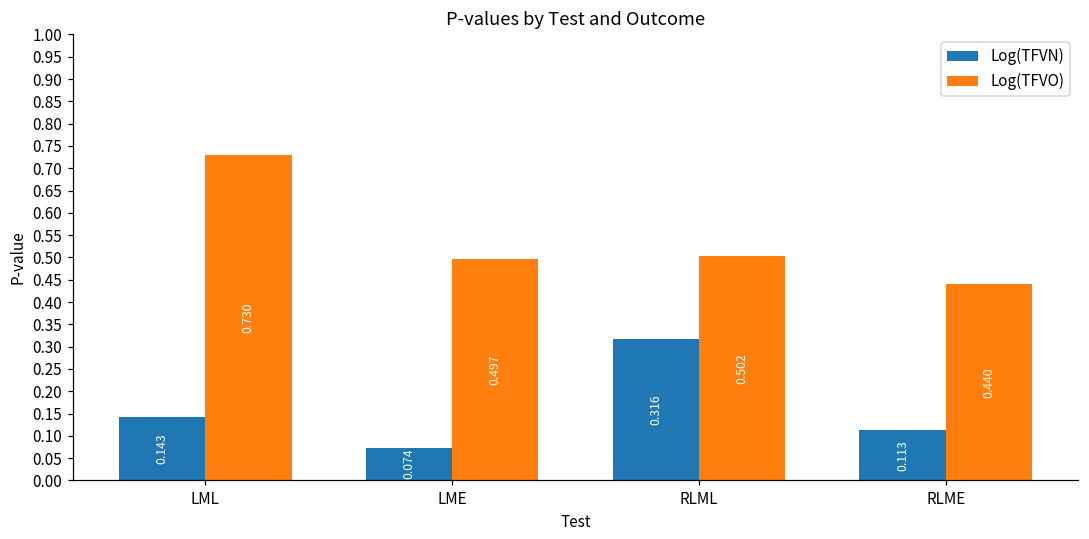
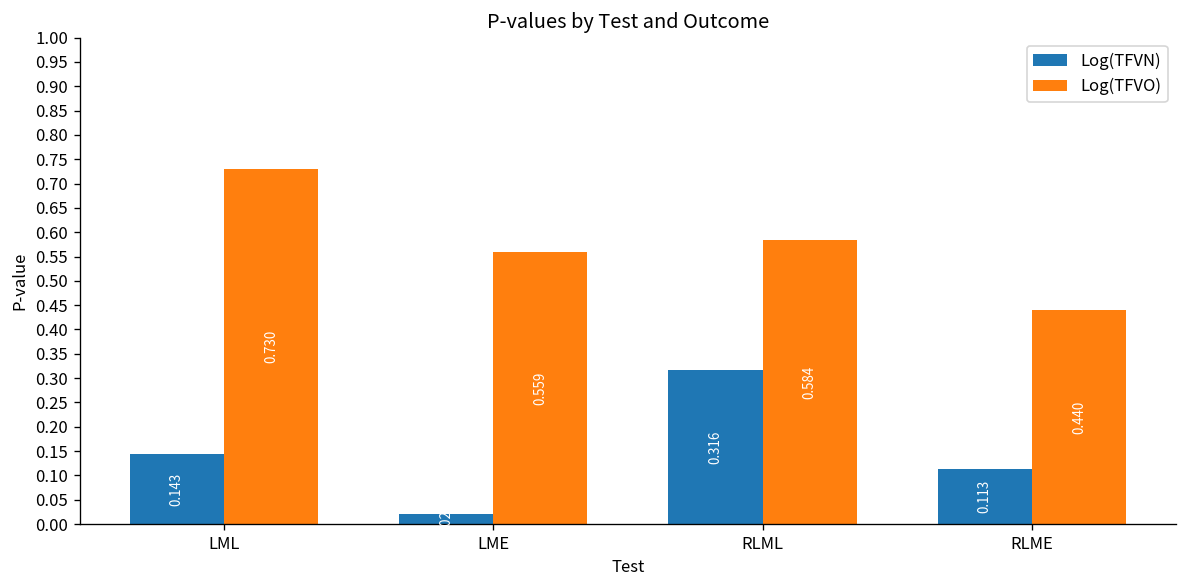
Log(TFVN), LME: 0.07 -> 0.02
Log(TFVO), LME: 0.497 -> 0.559
Log(TFVO), RLML: 0.502 -> 0.584
